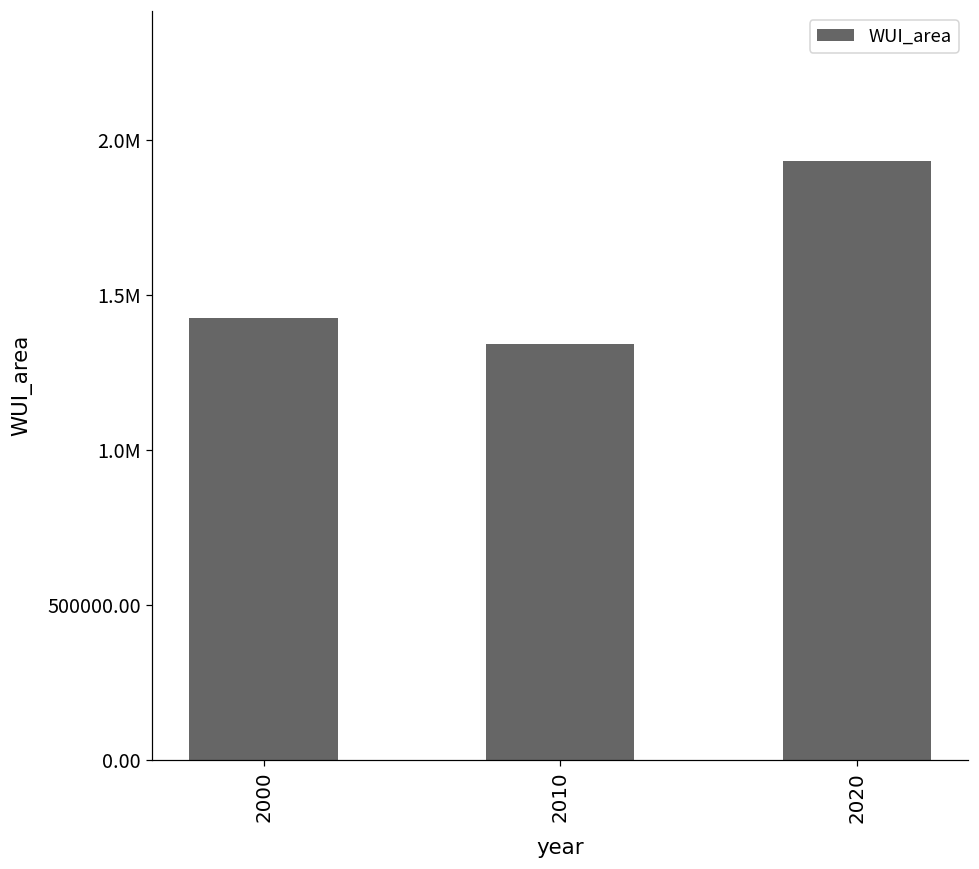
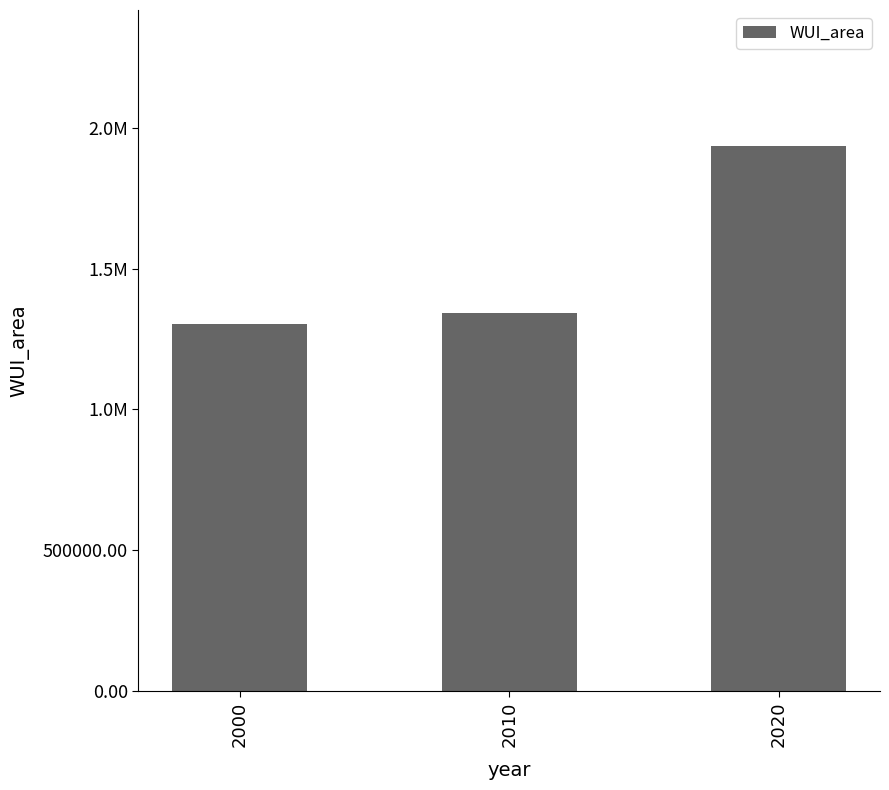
2000: 1430000 -> 1300000
